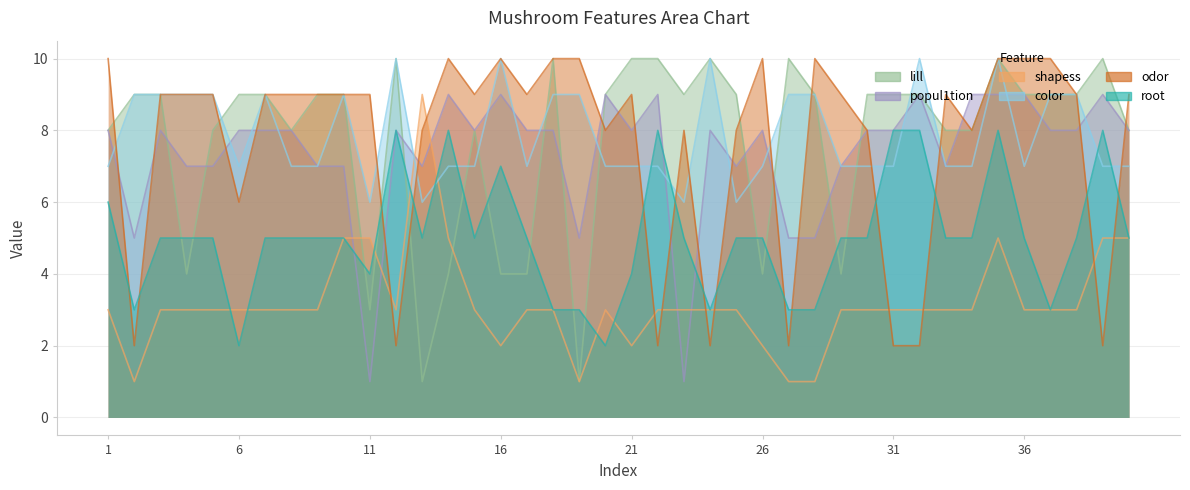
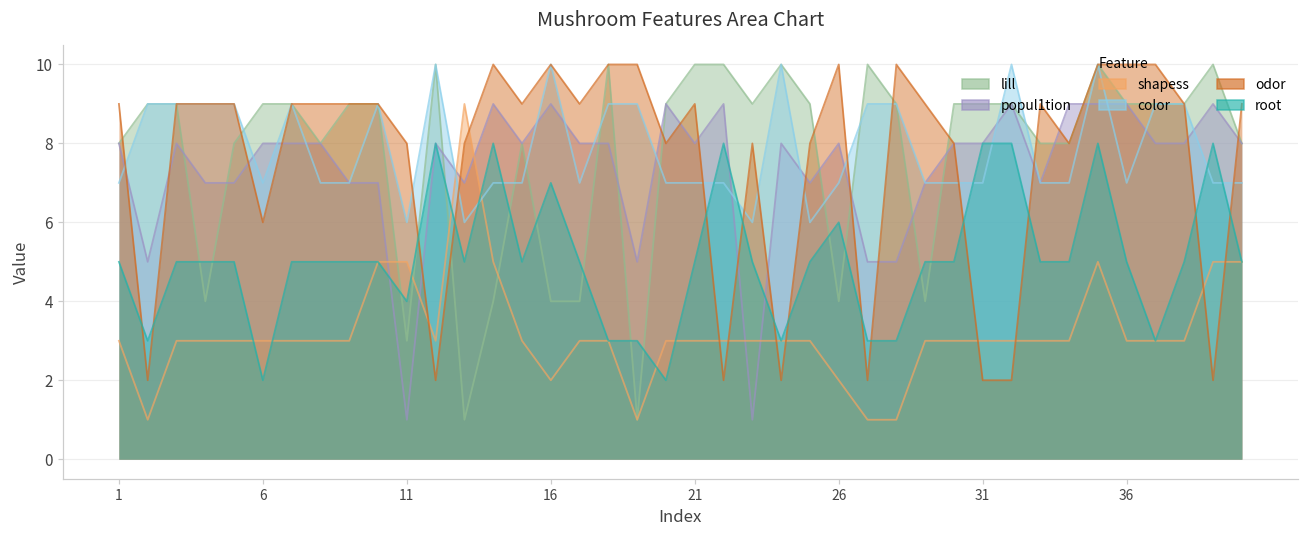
odor, 1: 10 -> 9
root, 1: 6 -> 5
odor, 11: 9 -> 8
shapess, 21: 2 -> 3
root, 21: 4 -> 5
root, 26: 5 -> 6
